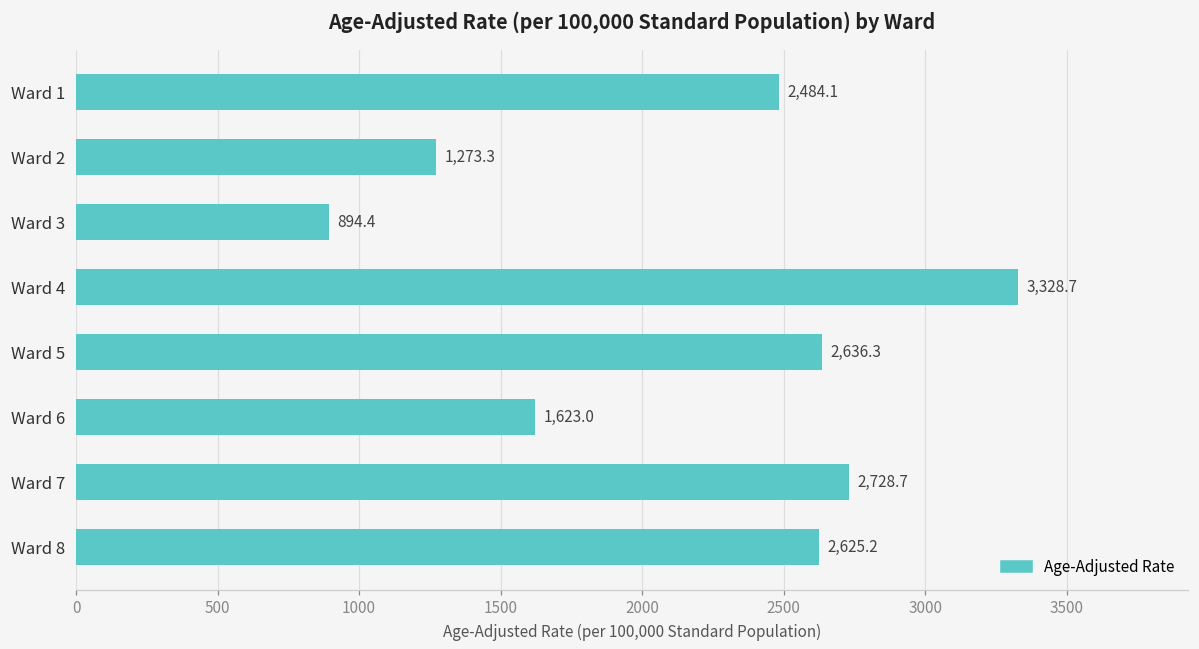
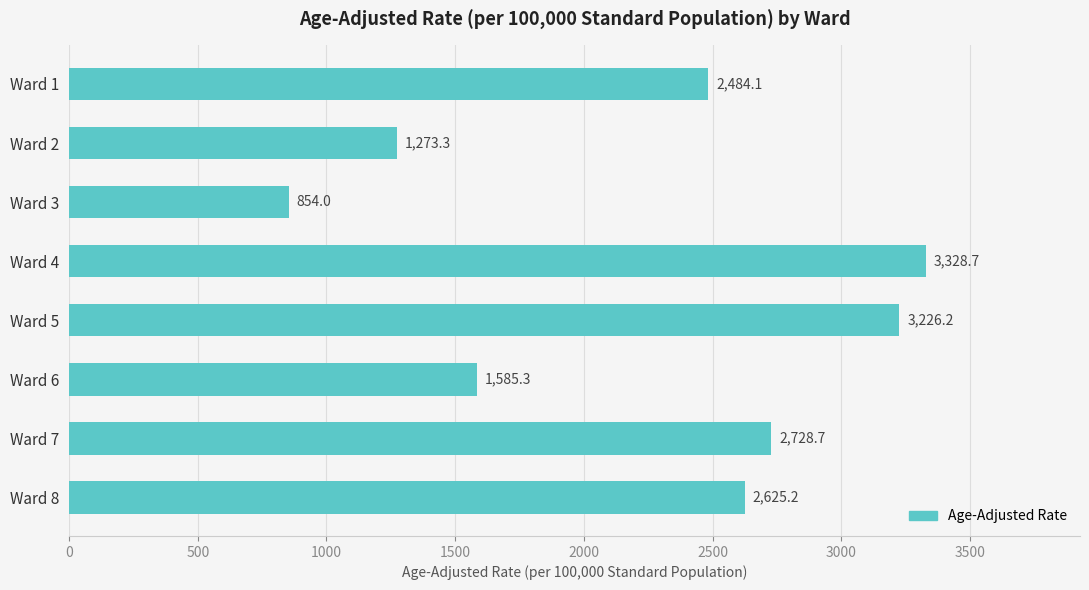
Ward 3: 894.4 -> 854.0
Ward 5: 2,636.3 -> 3,226.2
Ward 6: 1,623.0 -> 1,585.3
